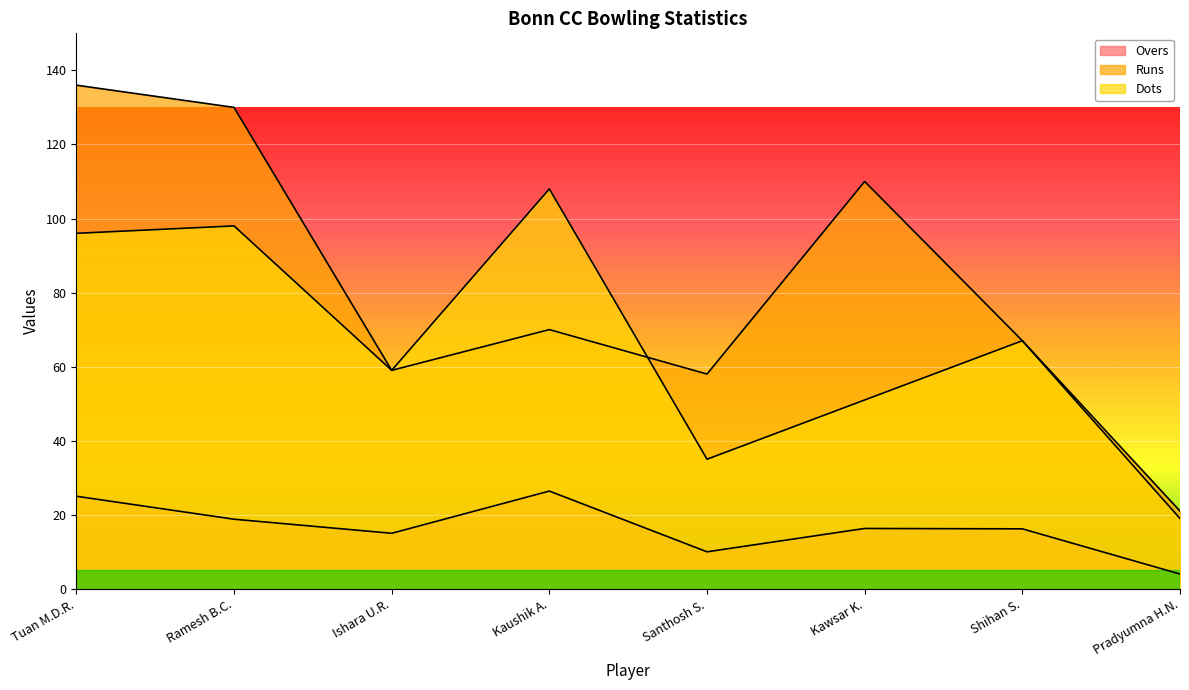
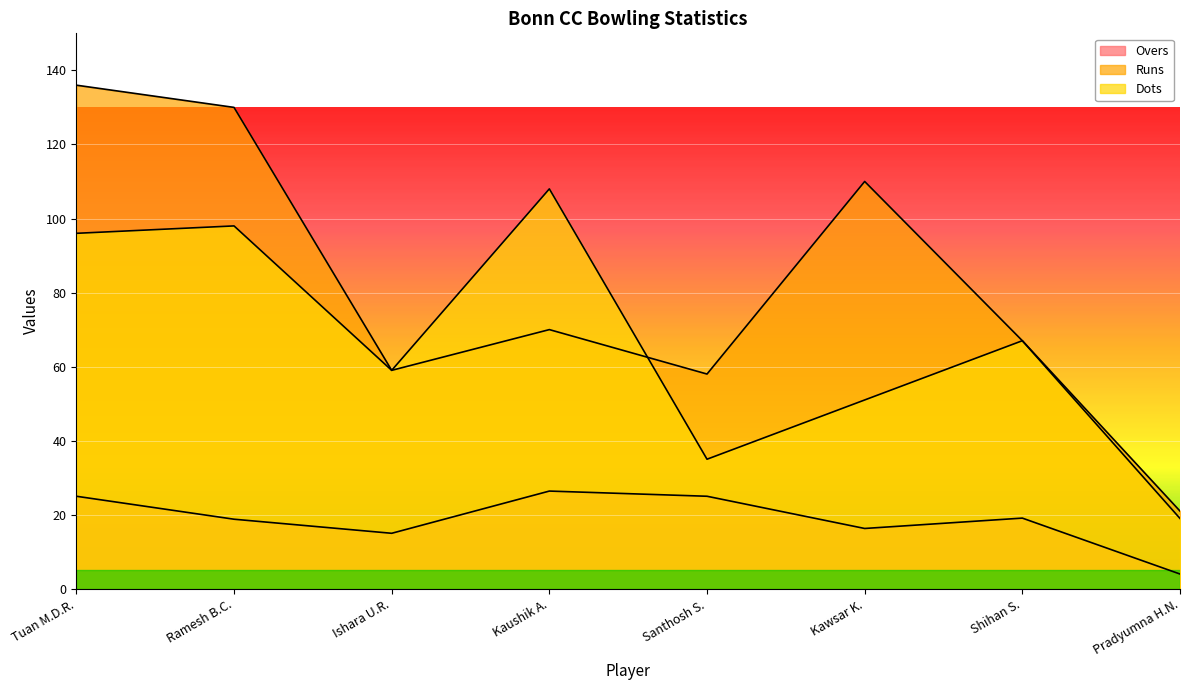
Overs, Santhosh S.: 10 -> 25
Overs, Shihan S.: 16 -> 19
